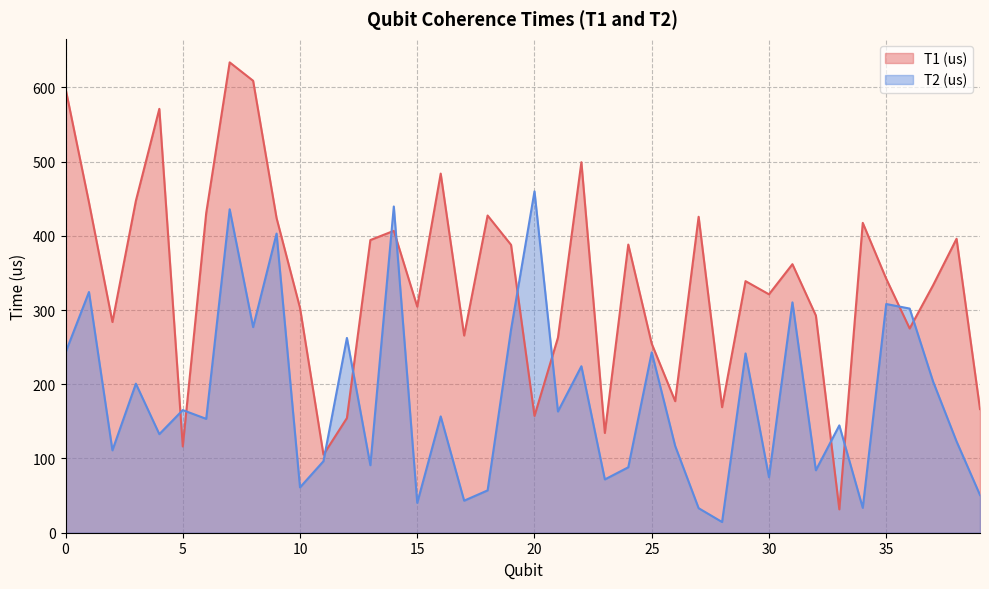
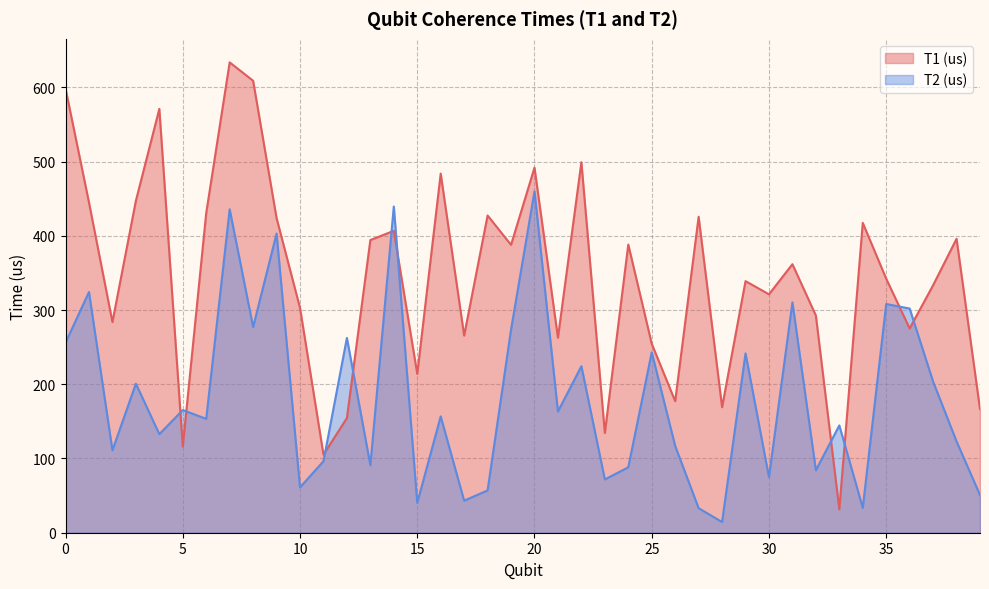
T2 (us), 0: 240 -> 260
T1 (us), 15: 300 -> 210
T1 (us), 20: 160 -> 490
